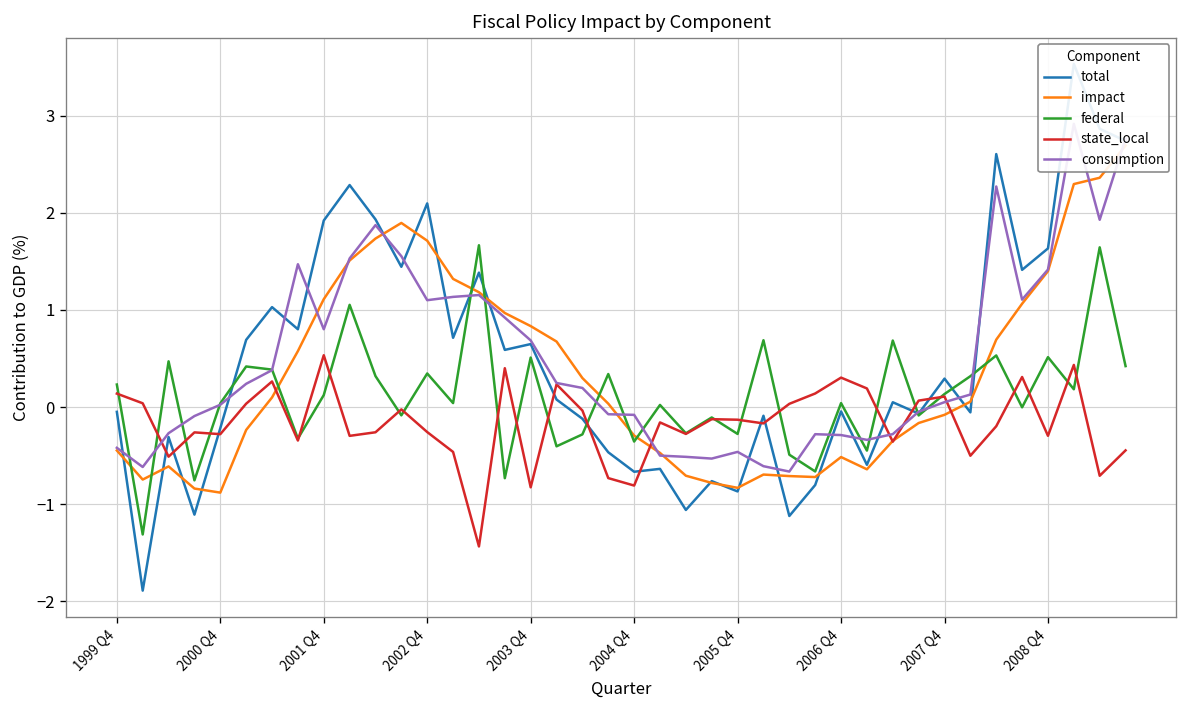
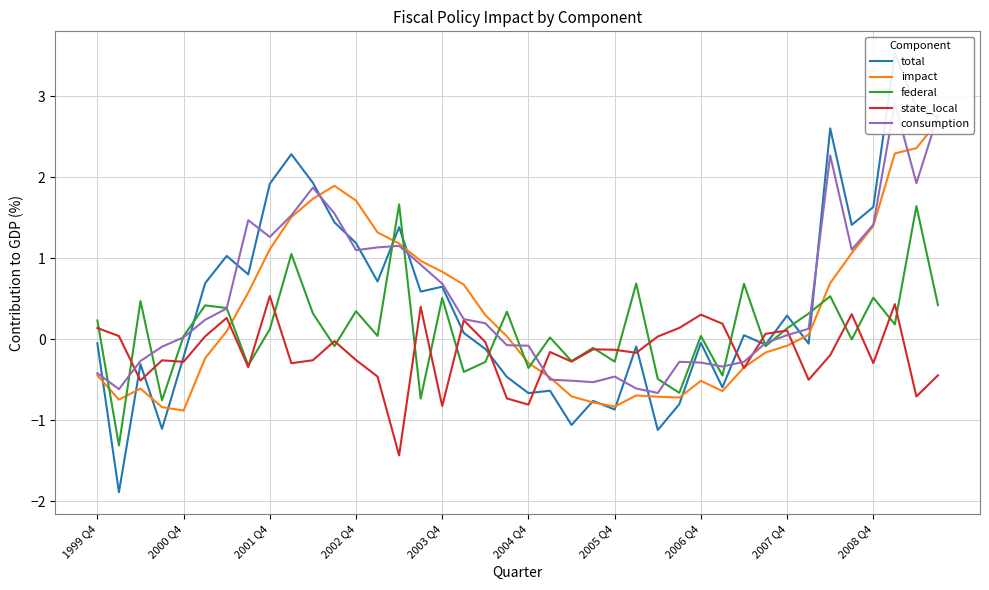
consumption, 2001 Q4: 0.8 -> 1.3
total, 2002 Q4: 2.1 -> 1.2
